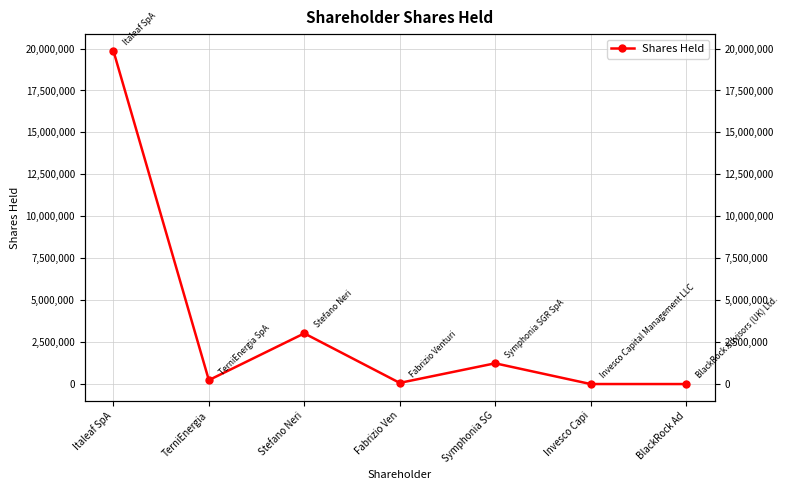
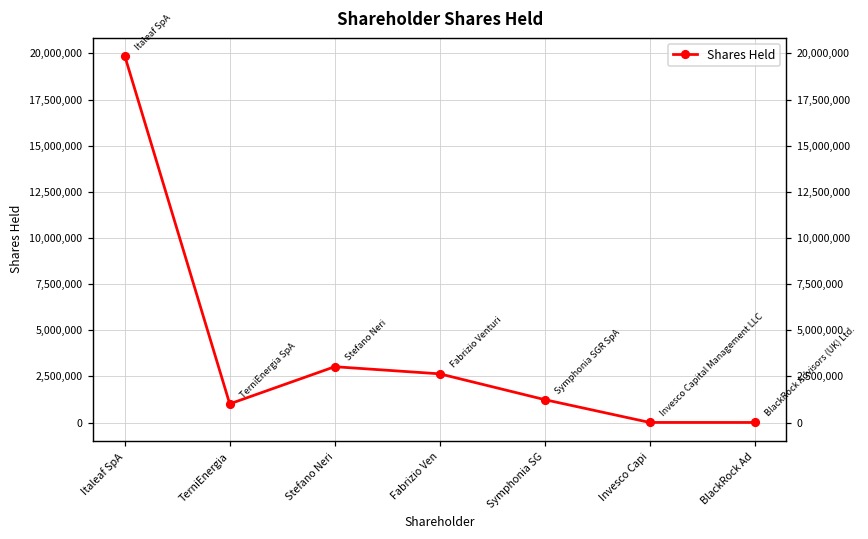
TerniEnergia: 200,000 -> 1,000,000
Fabrizio Ven: 100,000 -> 2,600,000
